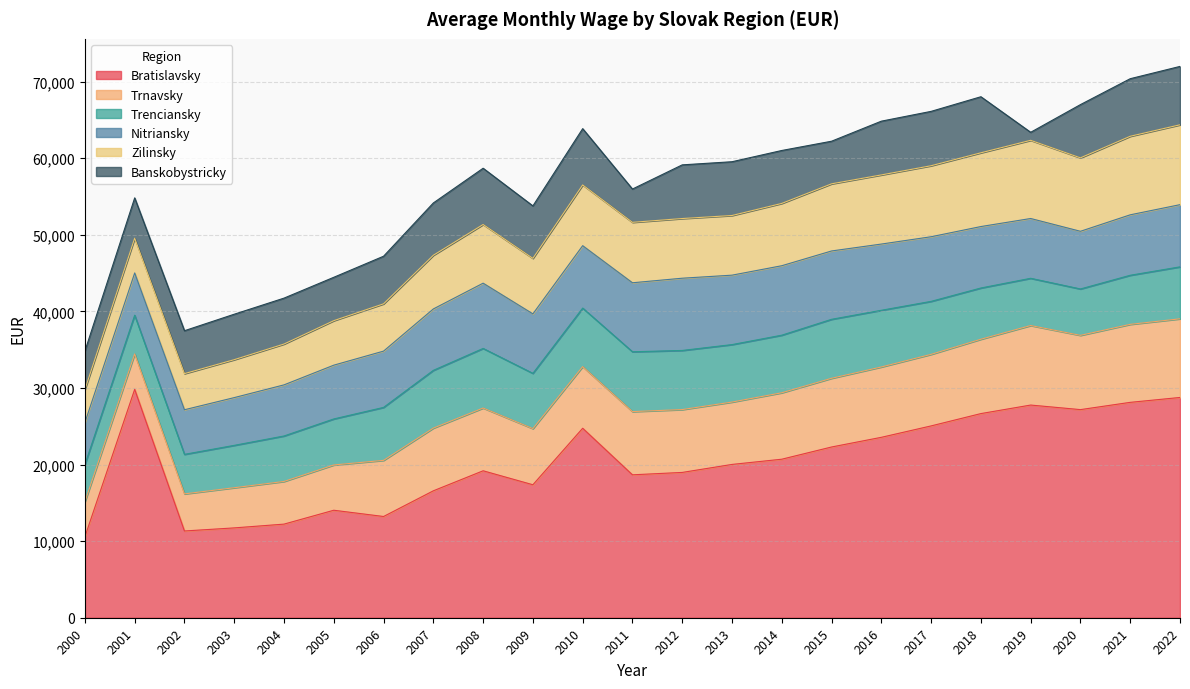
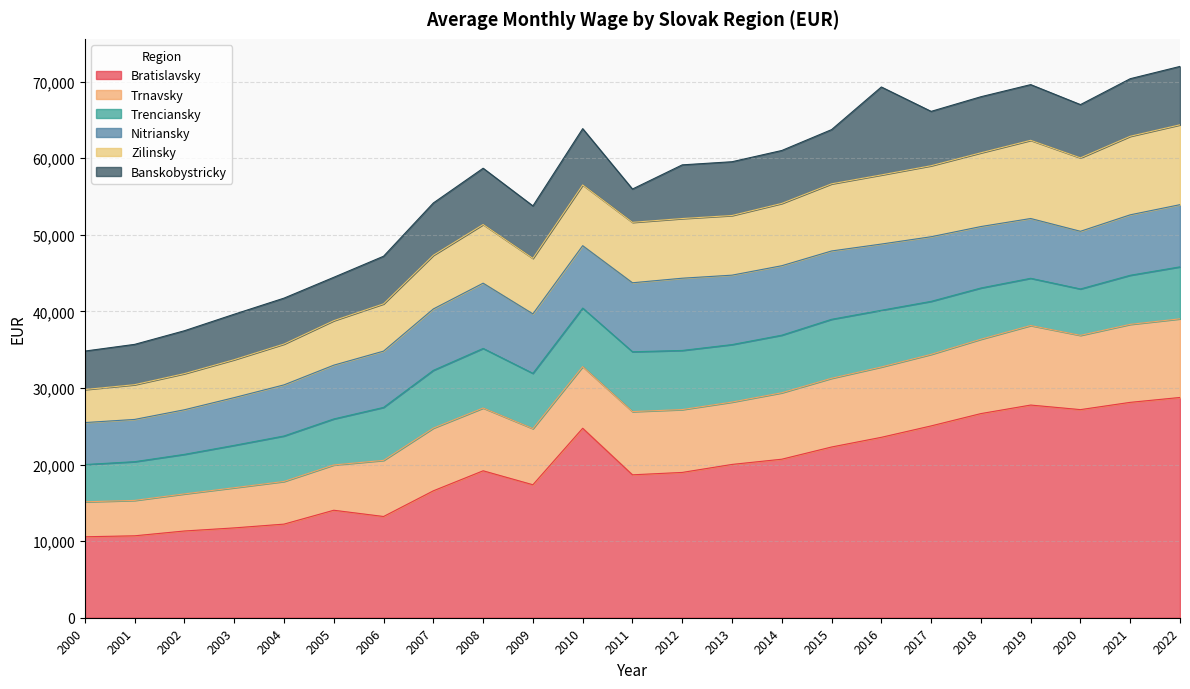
Bratislavsky, 2001: 30,000 -> 11,000
Banskobystricky, 2015: 6,000 -> 7,000
Banskobystricky, 2016: 7,000 -> 11,000
Banskobystricky, 2019: 1,000 -> 7,000
